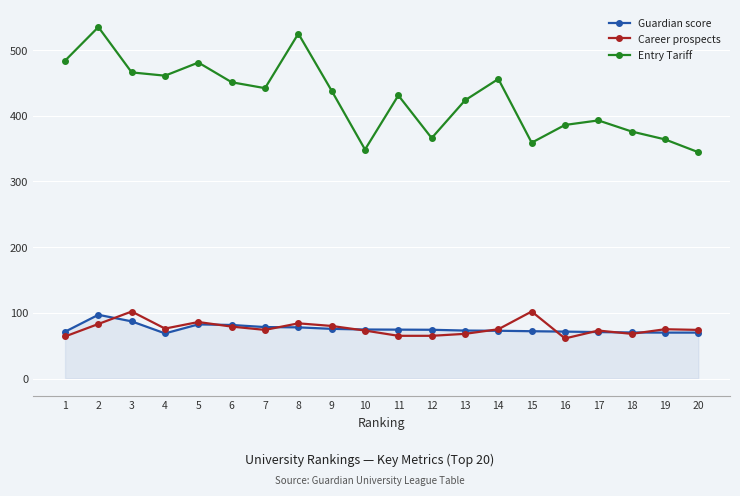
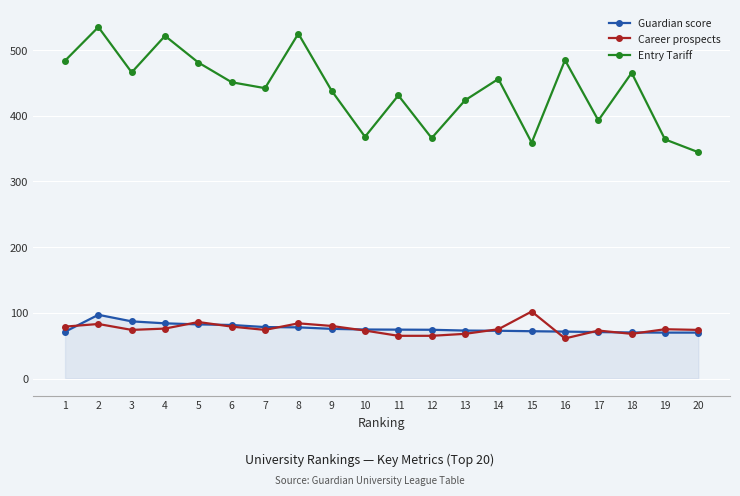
Career prospects, 1: 60 -> 80
Career prospects, 3: 100 -> 70
Guardian score, 4: 70 -> 80
Entry Tariff, 4: 460 -> 520
Entry Tariff, 10: 350 -> 370
Entry Tariff, 16: 390 -> 480
Entry Tariff, 18: 380 -> 470
